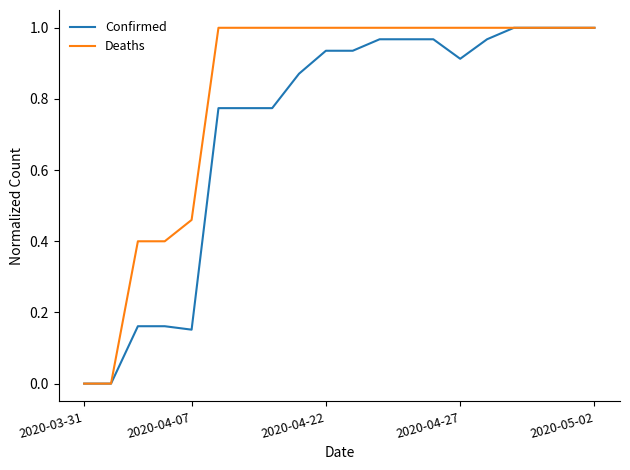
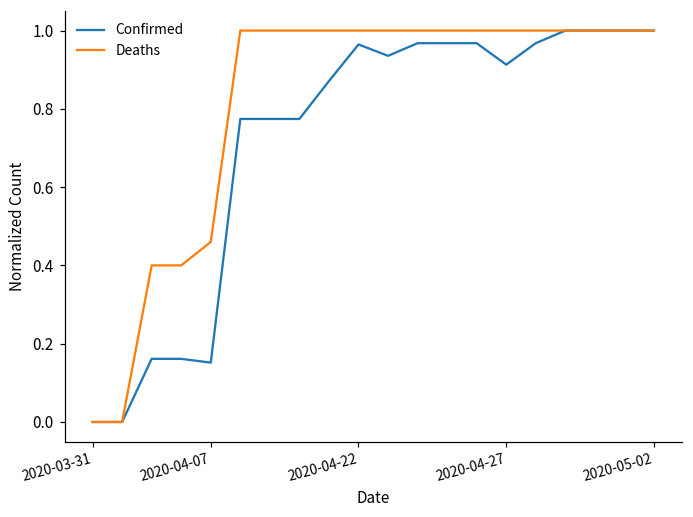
Confirmed, 2020-04-22: 0.94 -> 0.96
